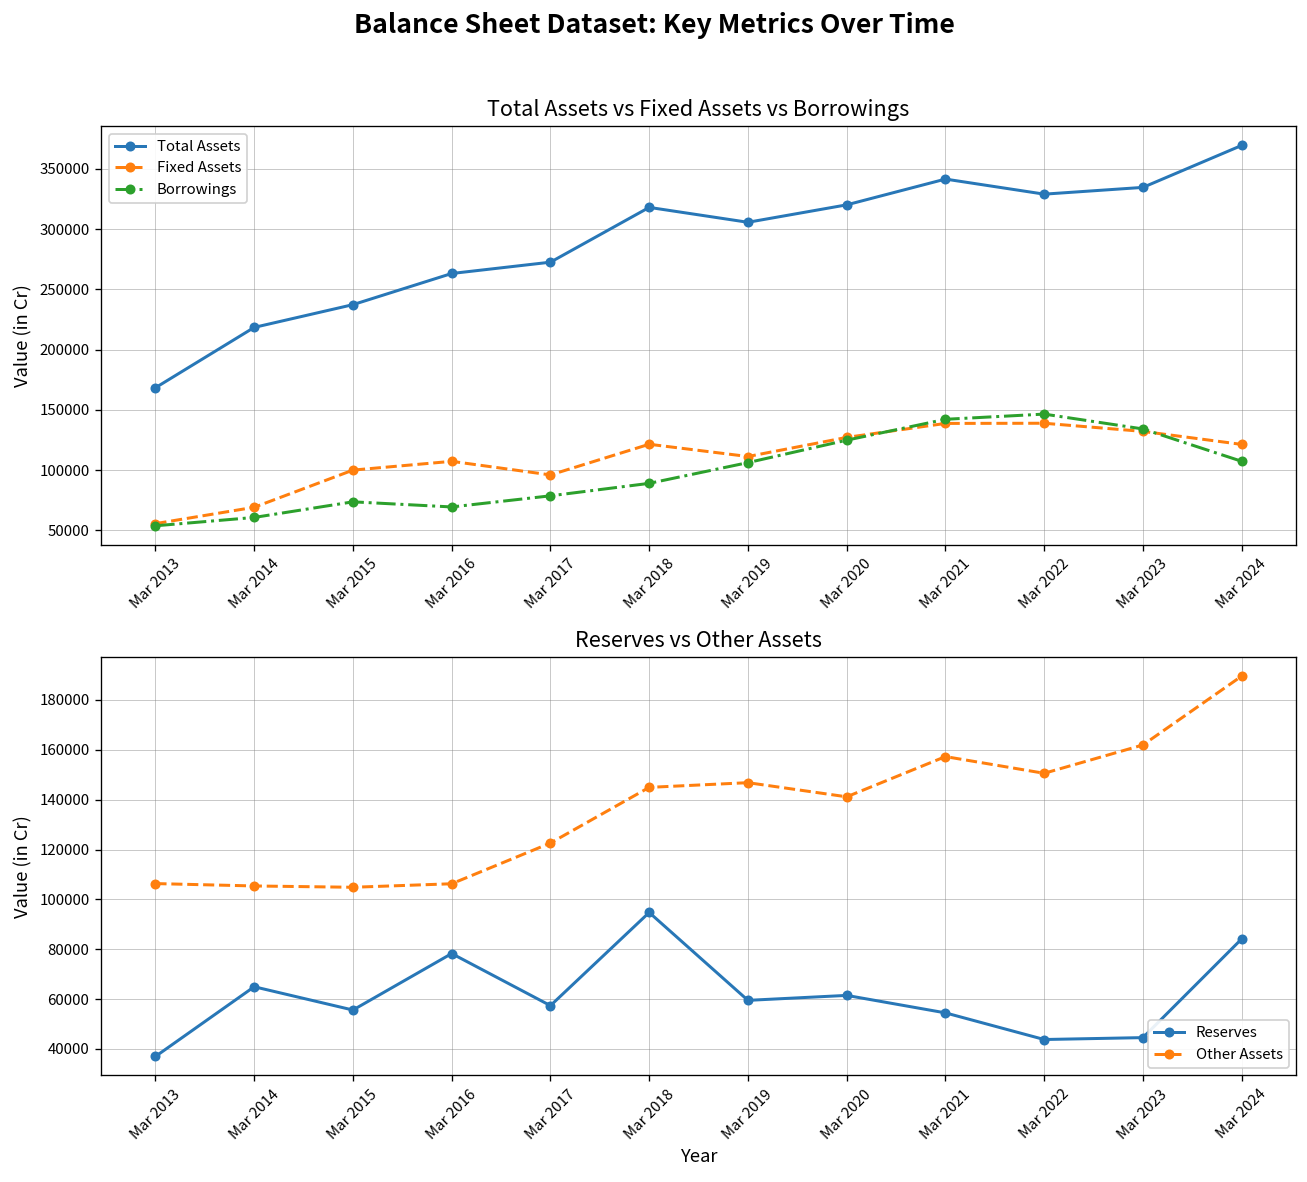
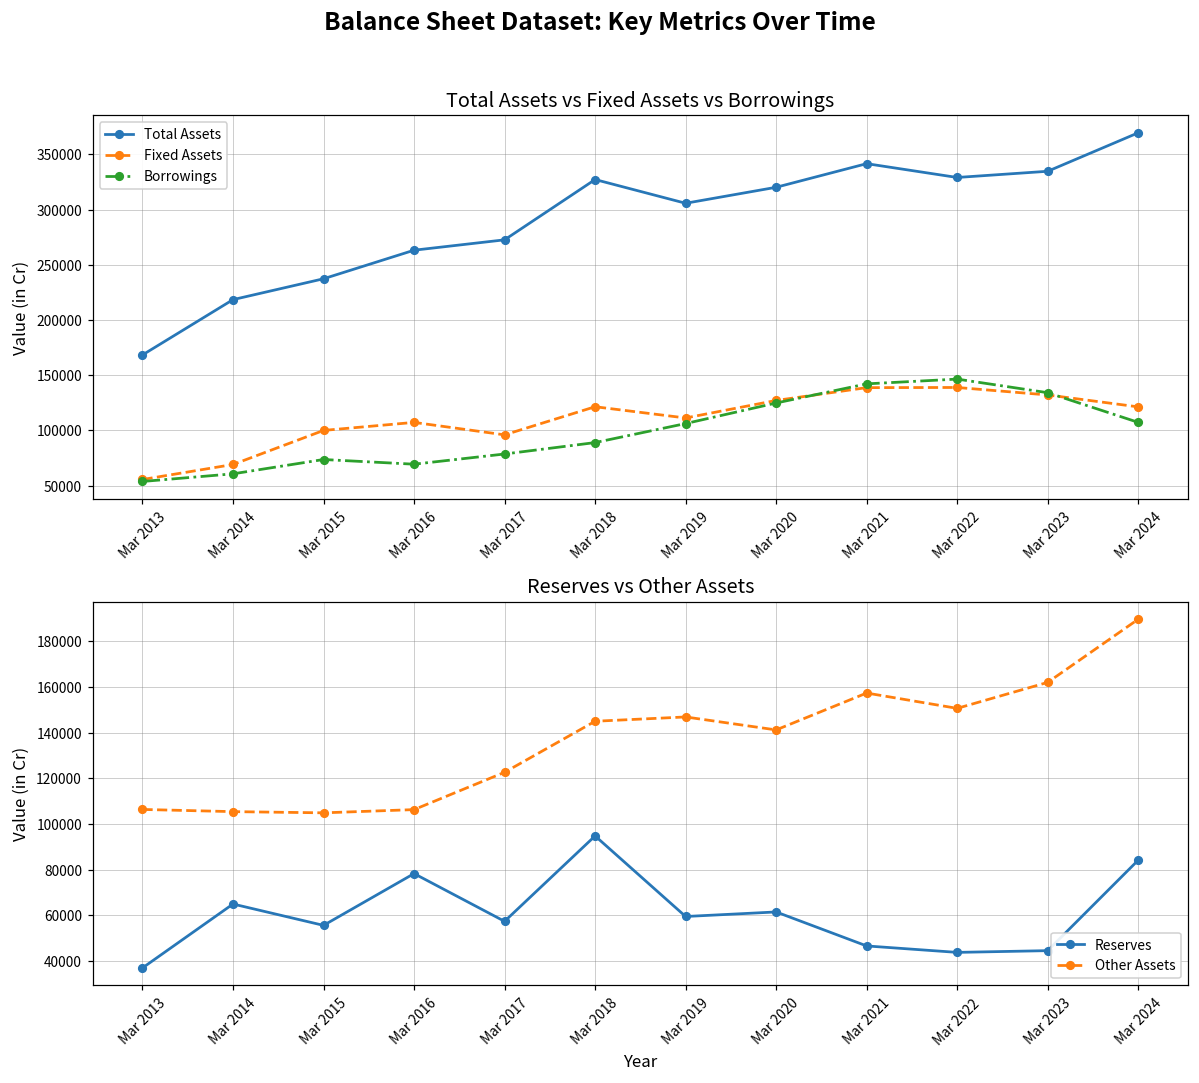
Total Assets vs Fixed Assets vs Borrowings, Total Assets, Mar 2018: 318000 -> 327000
Reserves vs Other Assets, Reserves, Mar 2021: 54000 -> 47000
